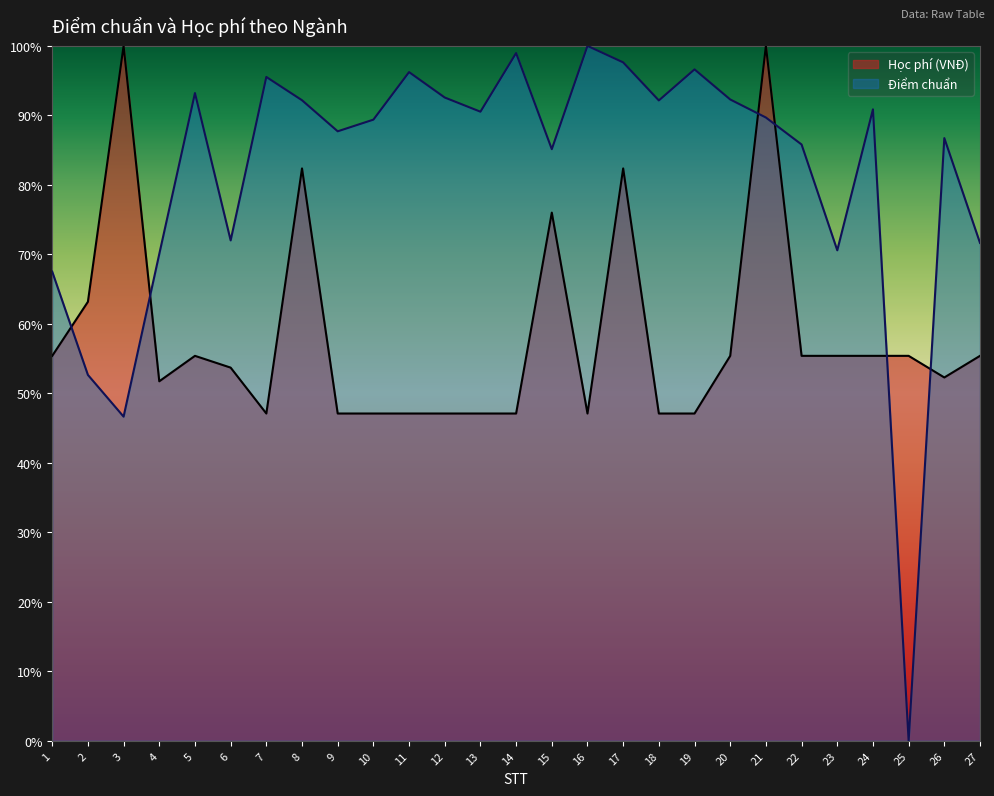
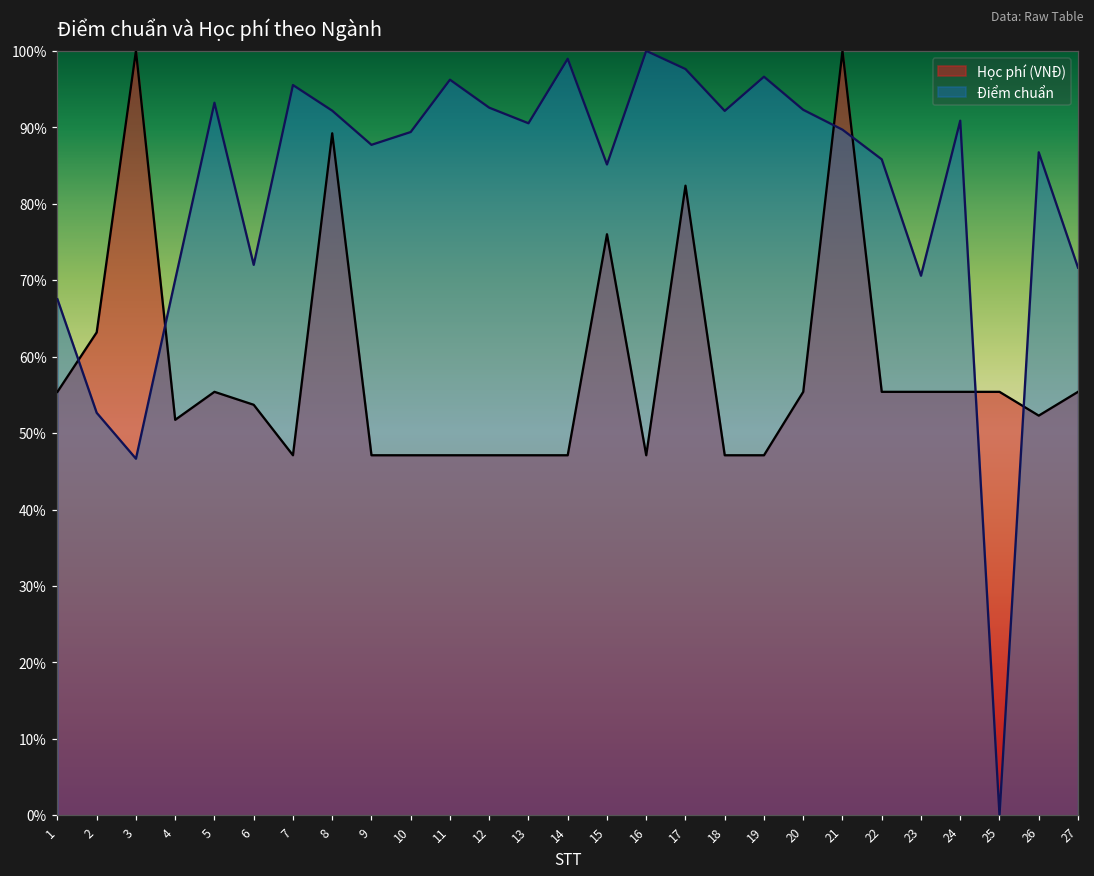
Học phí (VNĐ), 8: 82% -> 89%
